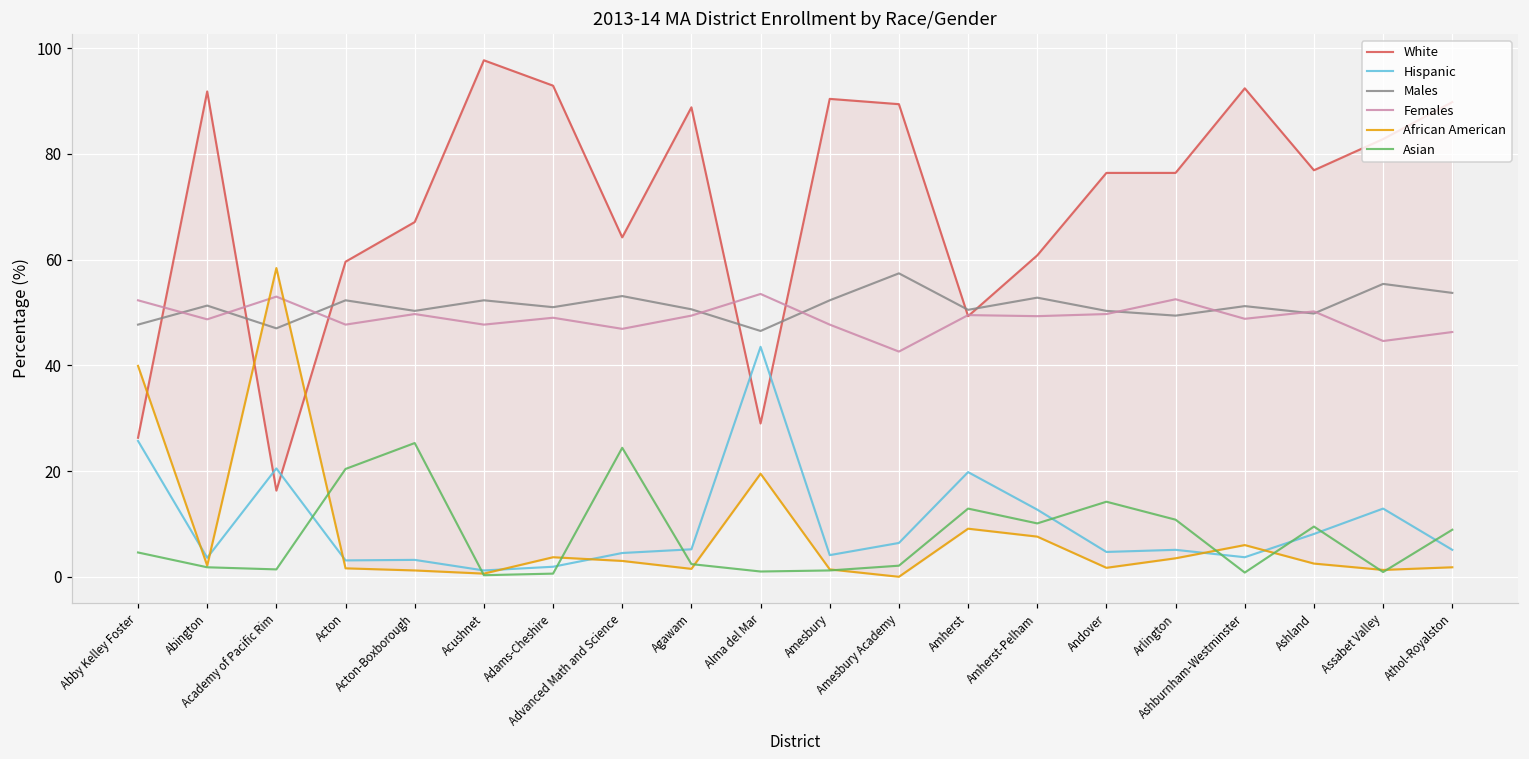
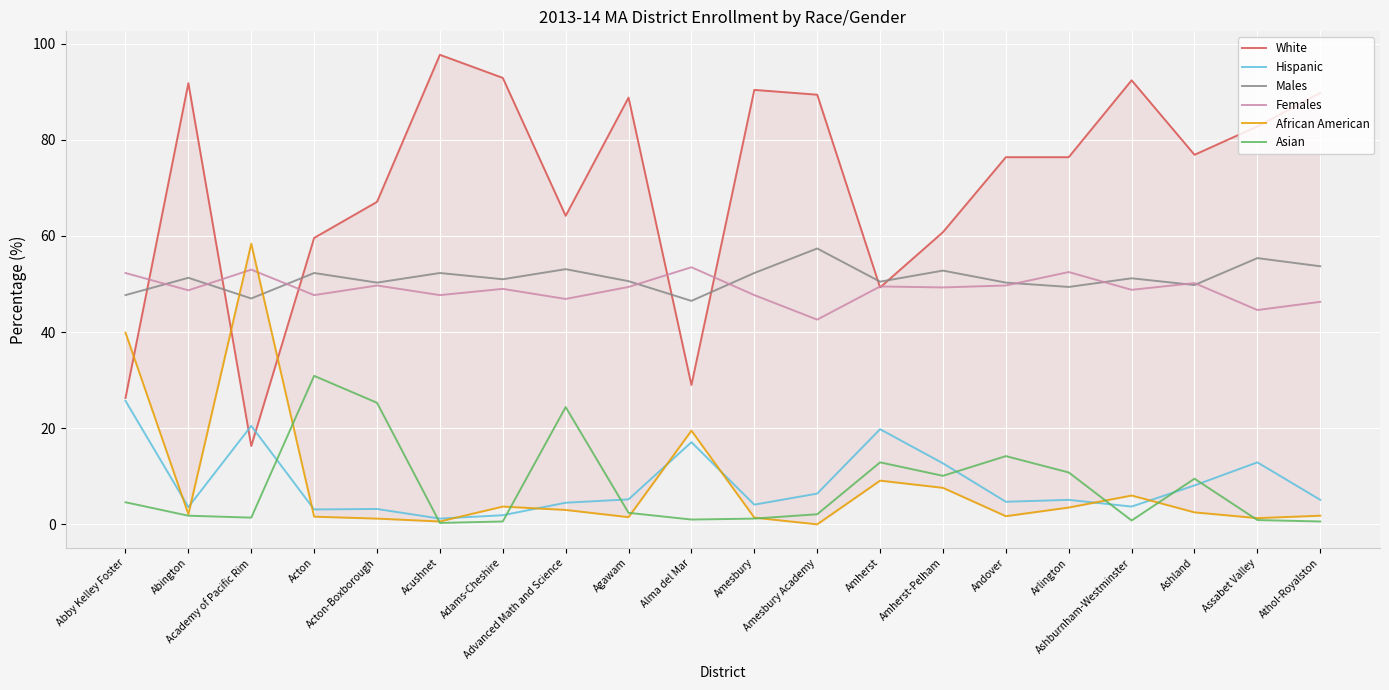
Asian, Acton: 20 -> 31
Hispanic, Alma del Mar: 44 -> 17
Asian, Athol-Royalston: 9 -> 1
